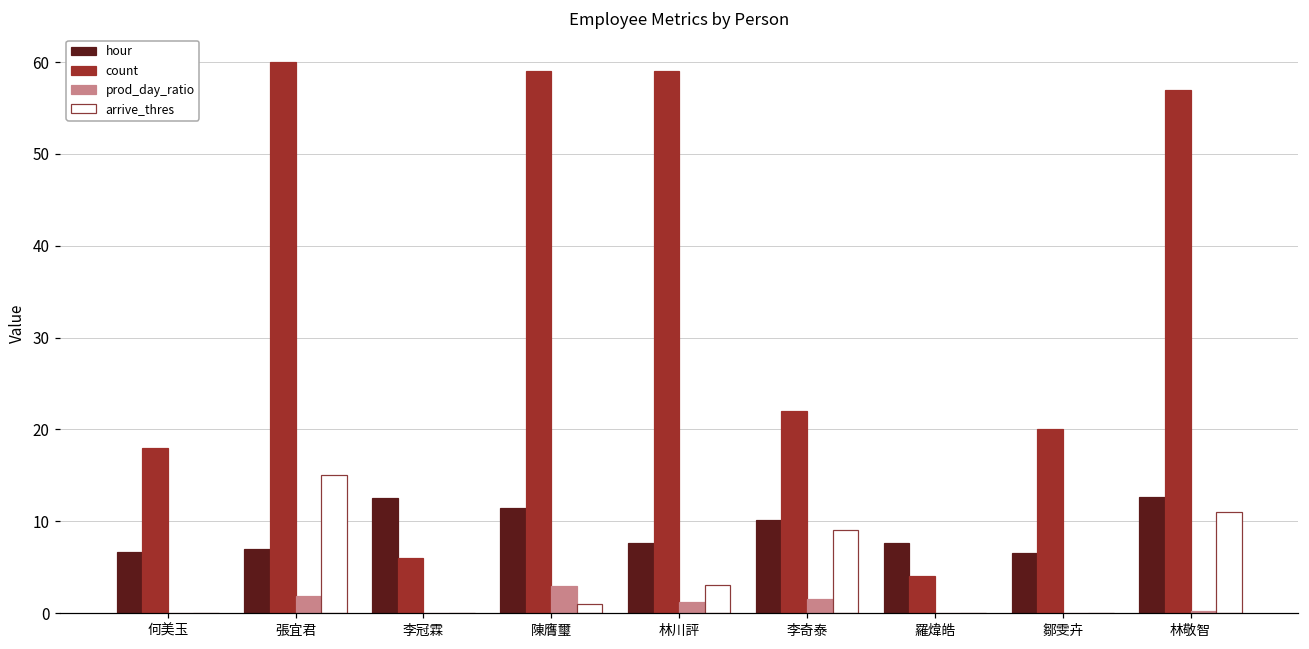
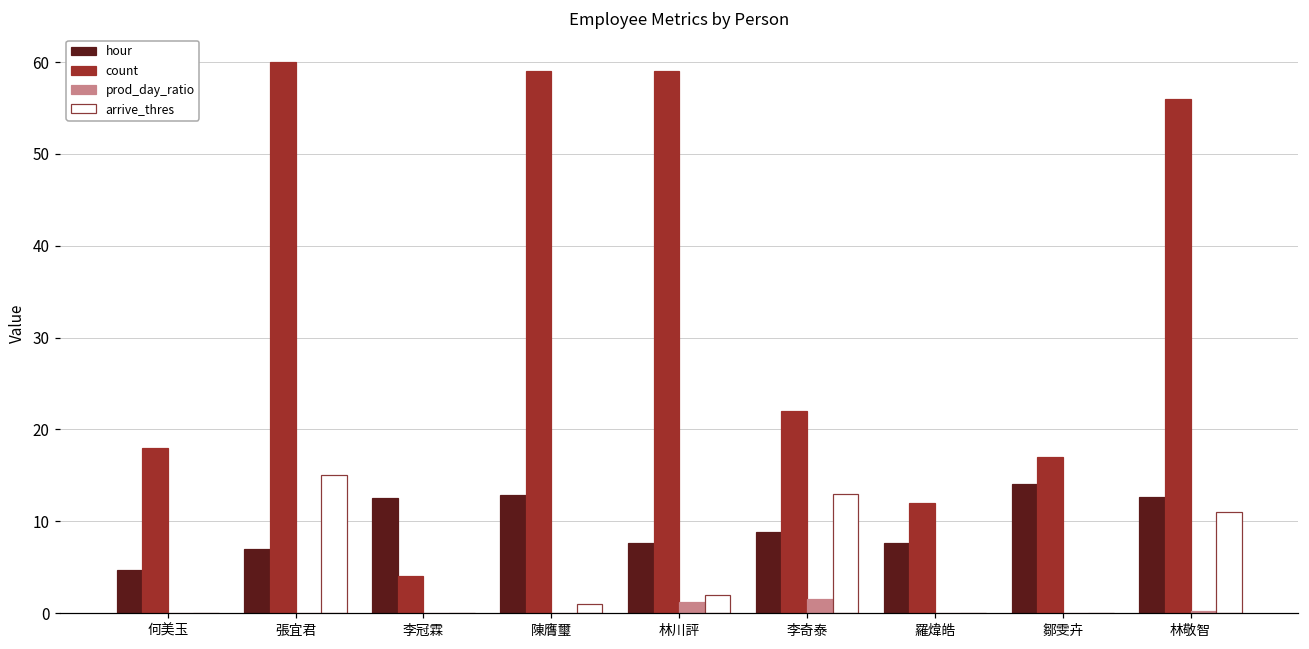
hour, 何美玉: 7 -> 5
prod_day_ratio, 張宜君: 2 -> 0
count, 李冠霖: 6 -> 4
hour, 陳膺璽: 11 -> 13
prod_day_ratio, 陳膺璽: 3 -> 0
arrive_thres, 林川評: 3 -> 2
hour, 李奇泰: 10 -> 9
arrive_thres, 李奇泰: 9 -> 13
count, 羅煒皓: 4 -> 12
hour, 鄒雯卉: 7 -> 14
count, 鄒雯卉: 20 -> 17
count, 林敬智: 57 -> 56
